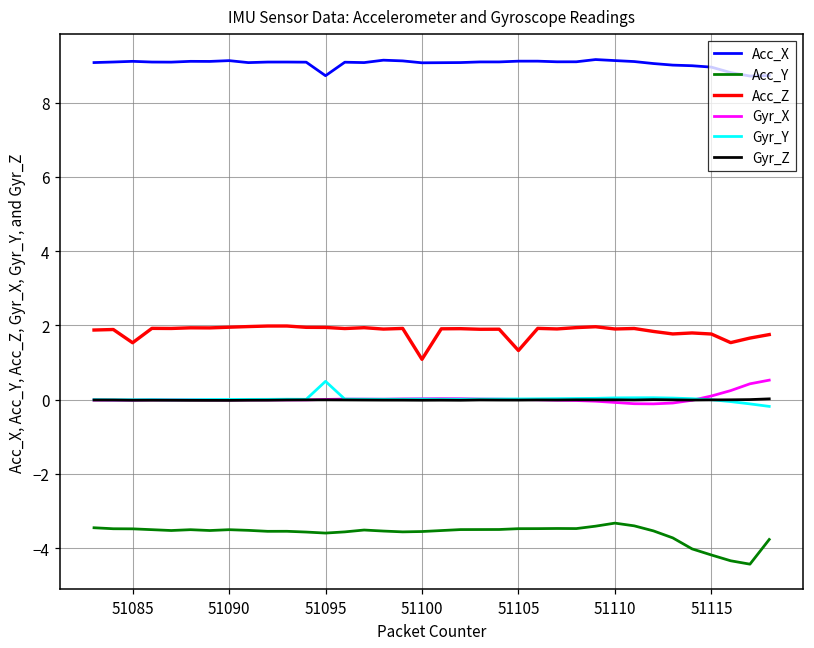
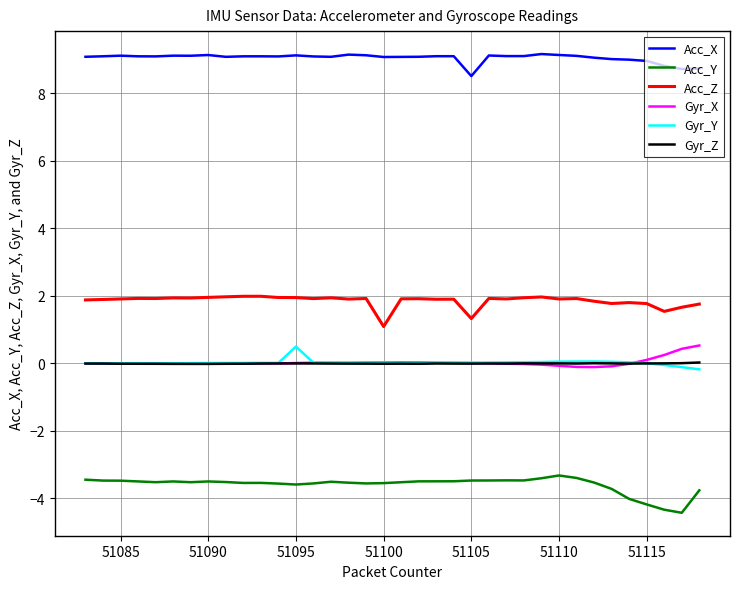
Acc_Z, 51085: 1.5 -> 1.9
Acc_X, 51095: 8.7 -> 9.1
Acc_X, 51105: 9.1 -> 8.5
